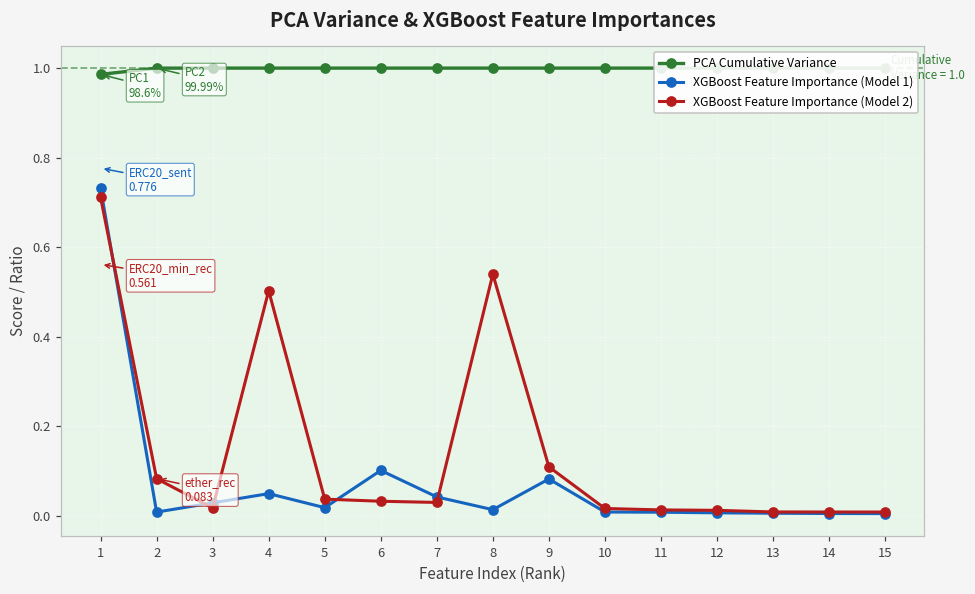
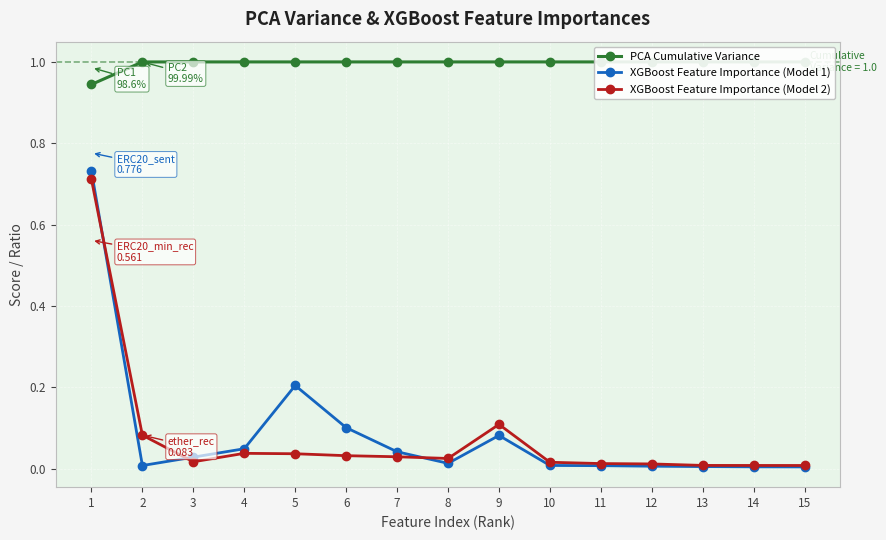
PCA Cumulative Variance, 1: 0.99 -> 0.94
XGBoost Feature Importance (Model 2), 4: 0.50 -> 0.04
XGBoost Feature Importance (Model 1), 5: 0.02 -> 0.20
XGBoost Feature Importance (Model 2), 8: 0.54 -> 0.03
